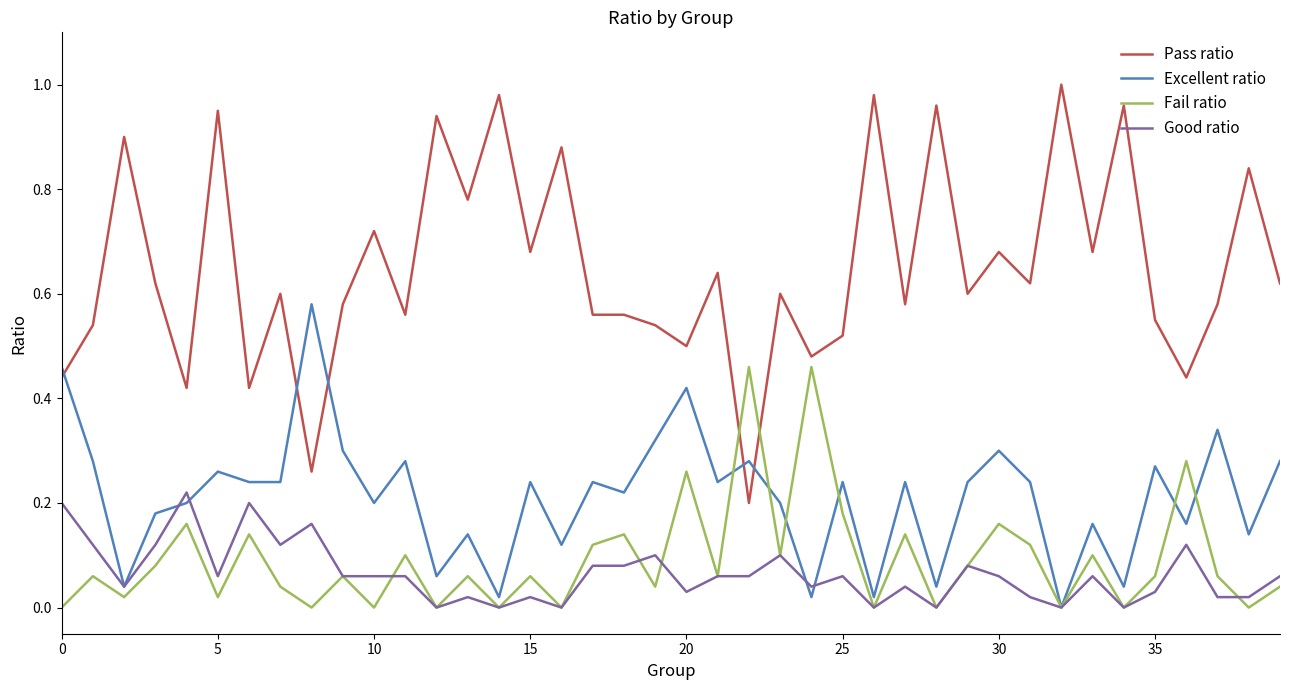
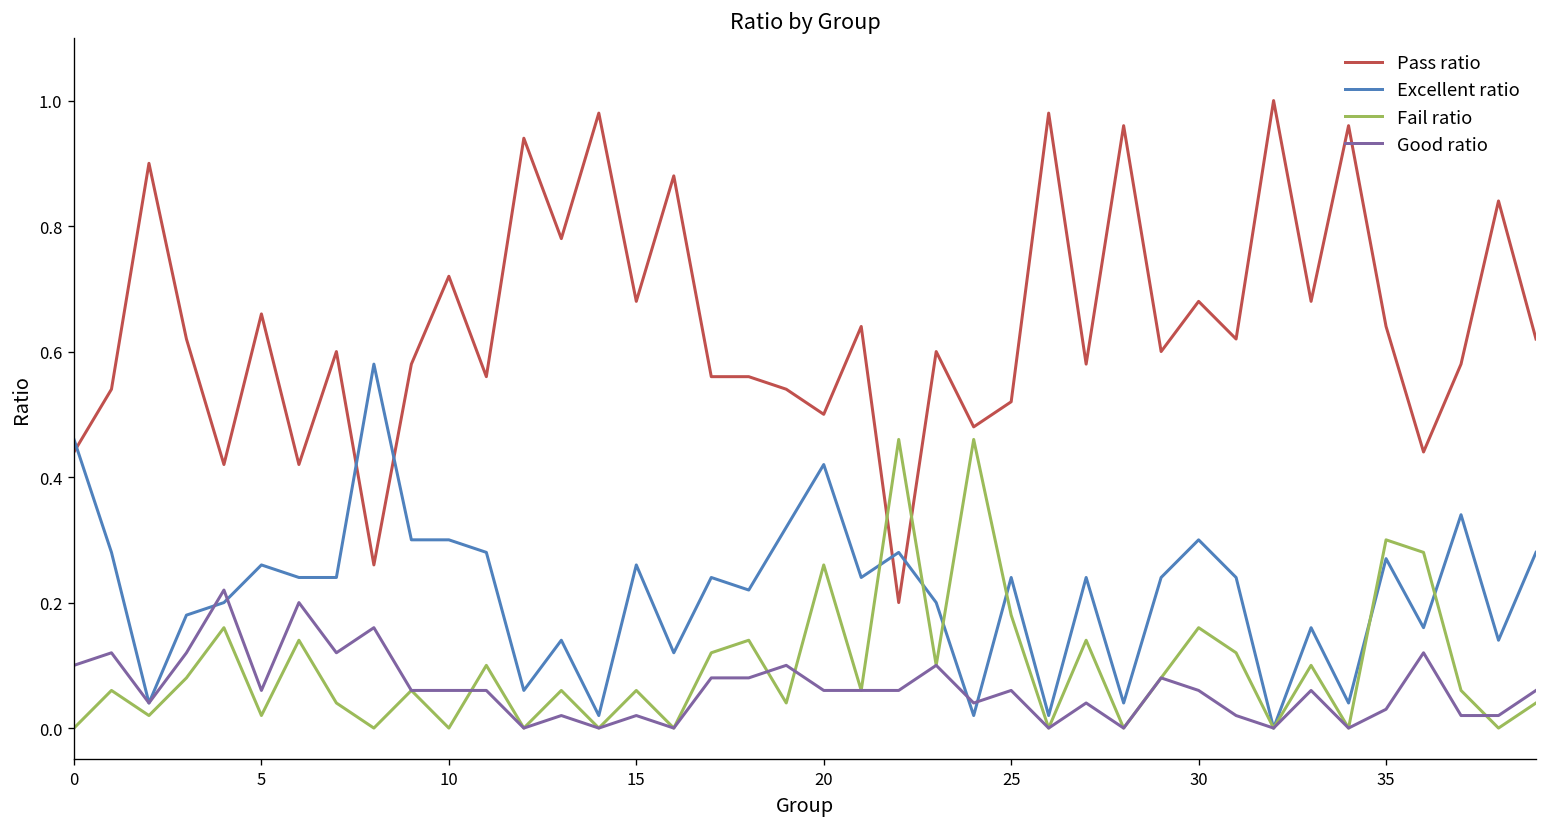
Good ratio, 0: 0.2 -> 0.1
Pass ratio, 5: 0.95 -> 0.66
Excellent ratio, 10: 0.2 -> 0.3
Excellent ratio, 15: 0.24 -> 0.26
Good ratio, 20: 0.03 -> 0.06
Pass ratio, 35: 0.55 -> 0.64
Fail ratio, 35: 0.06 -> 0.30
